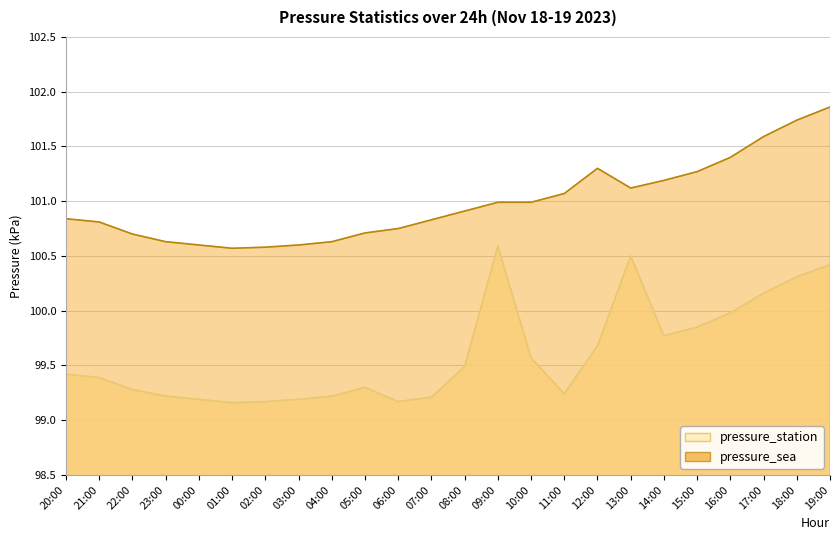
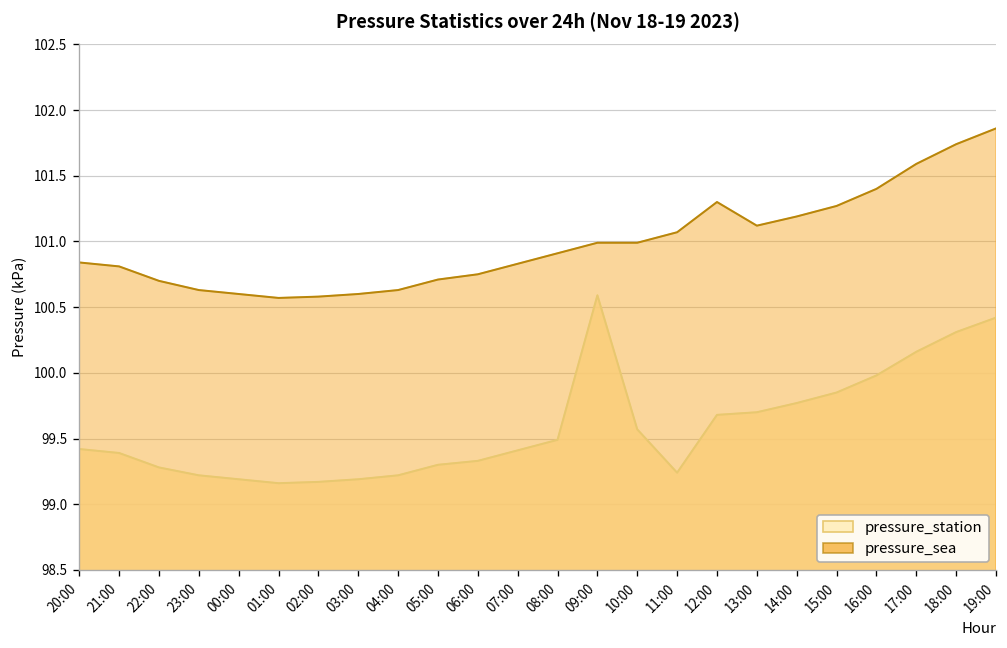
pressure_station, 06:00: 99.17 -> 99.33
pressure_station, 07:00: 99.21 -> 99.41
pressure_station, 13:00: 100.5 -> 99.7
